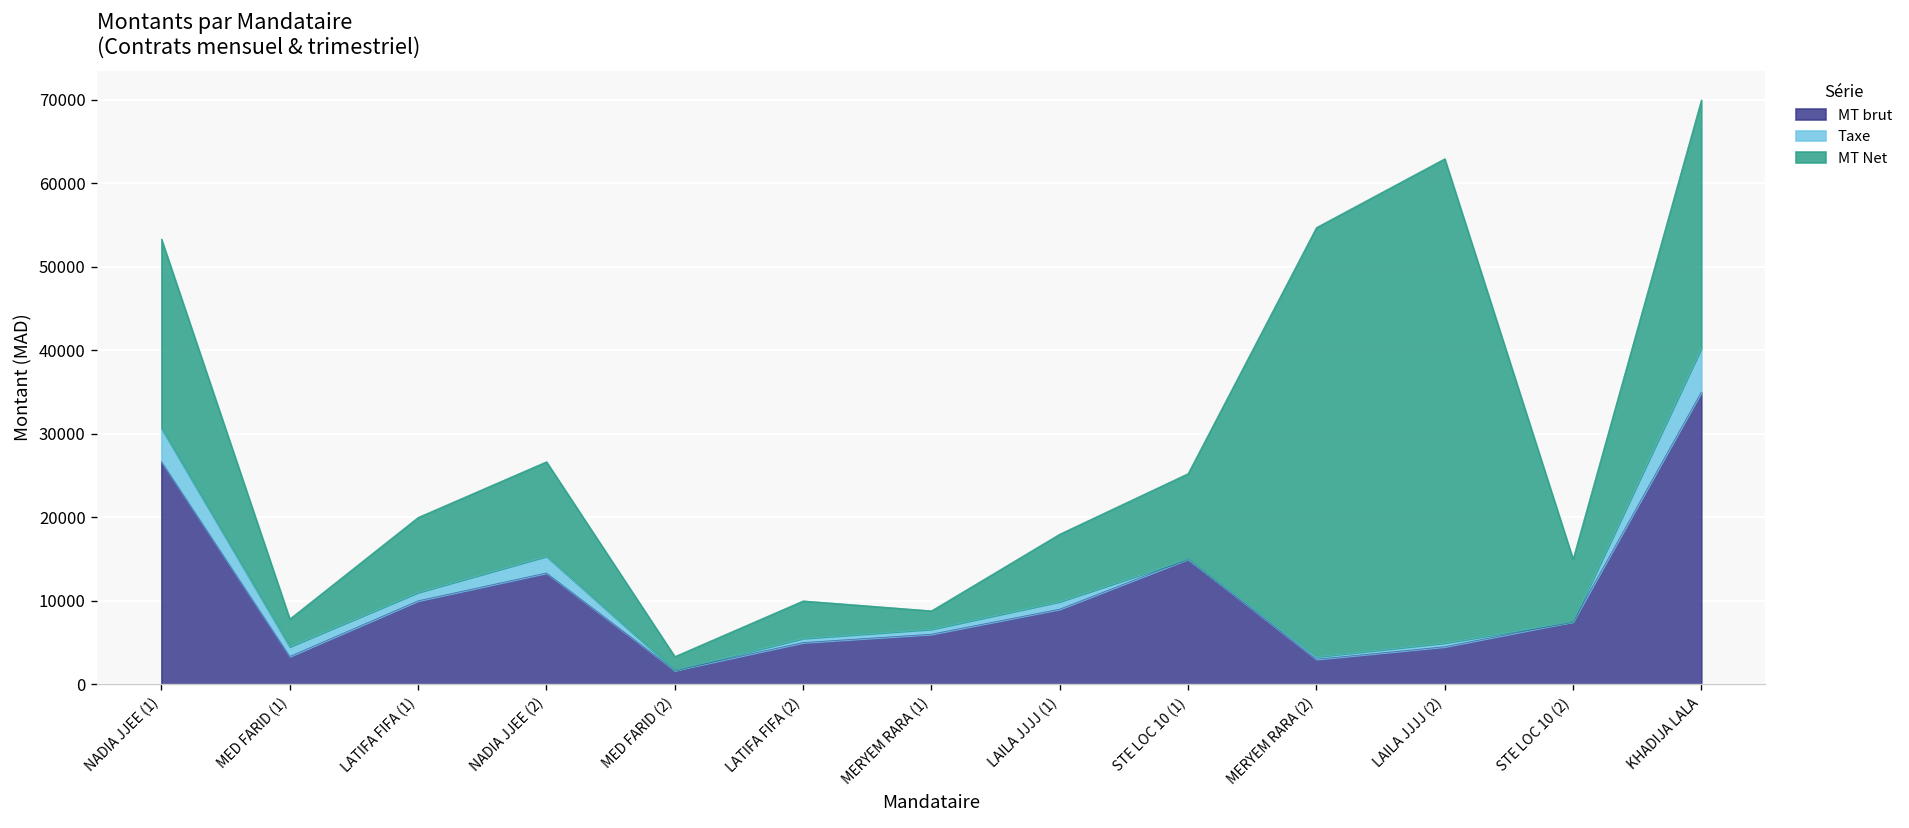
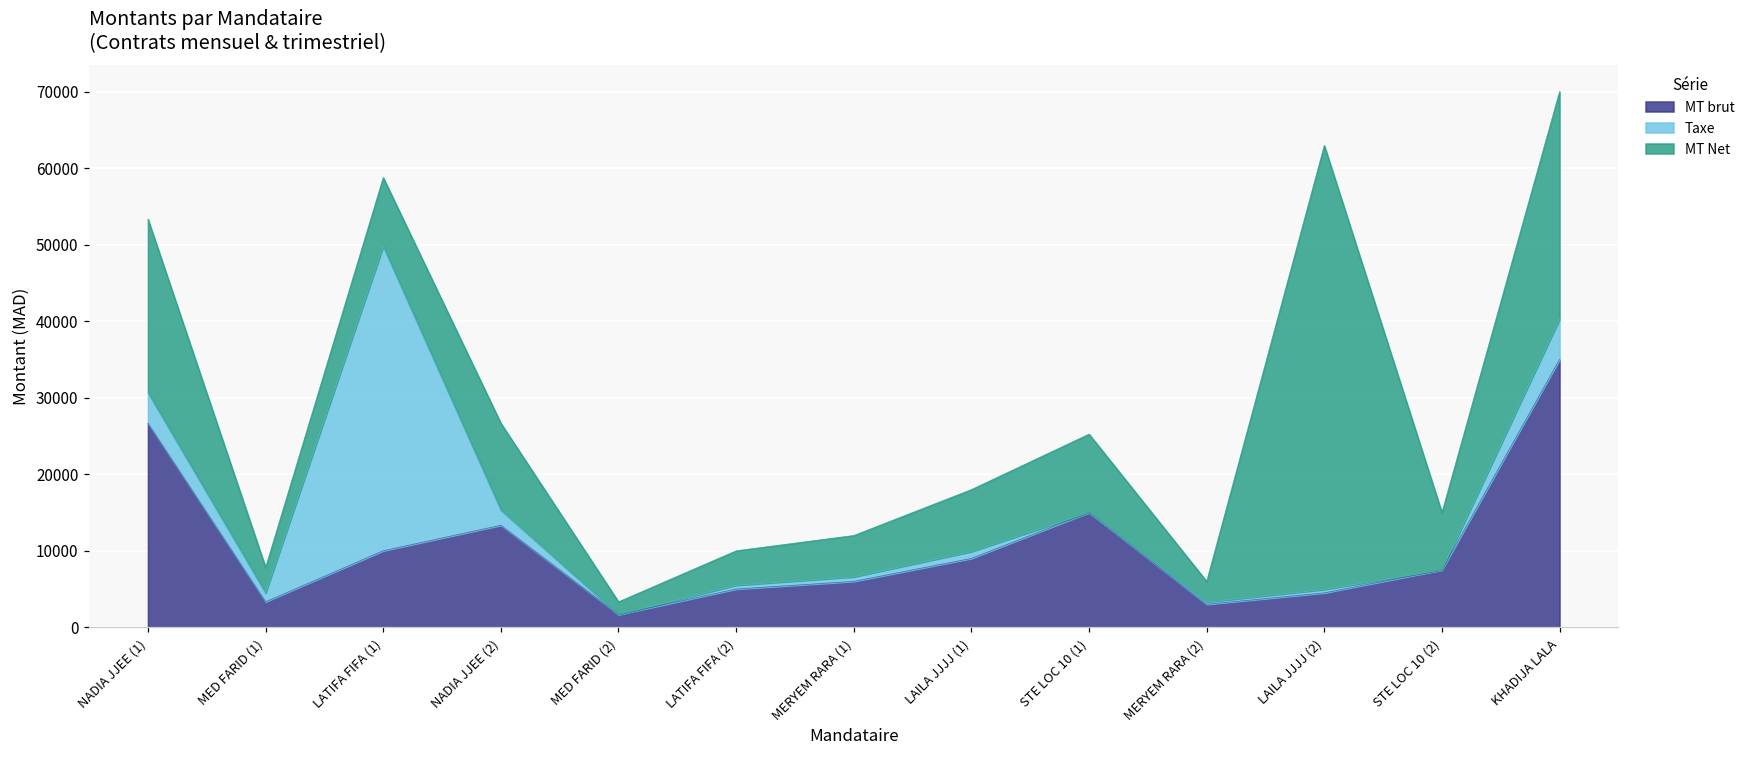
Taxe, LATIFA FIFA (1): 1000 -> 40000
MT Net, MERYEM RARA (1): 2000 -> 5000
MT Net, MERYEM RARA (2): 51000 -> 3000
